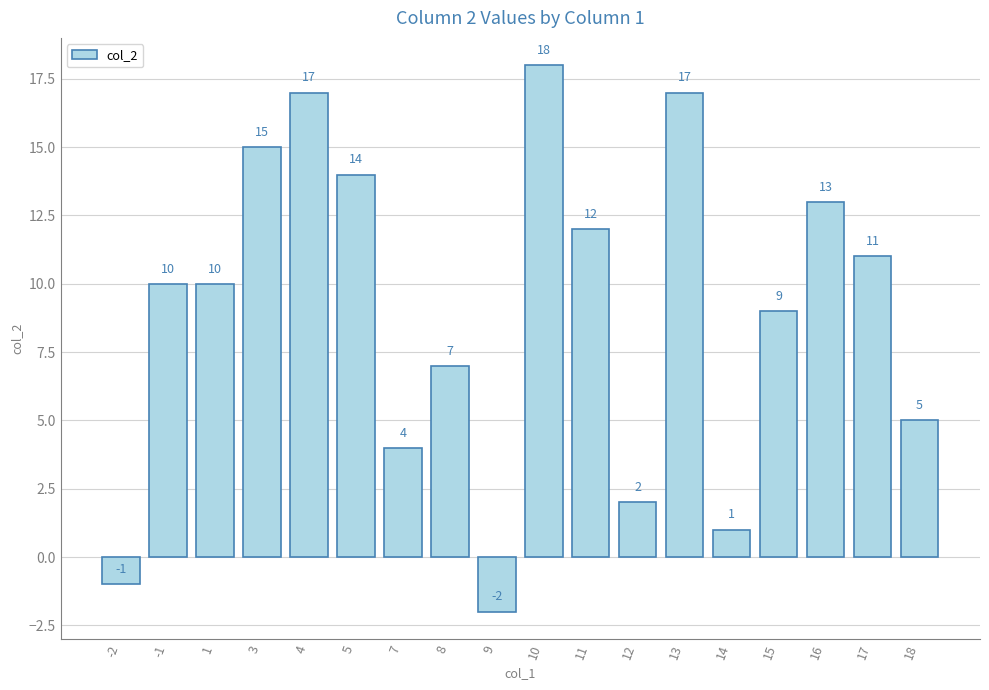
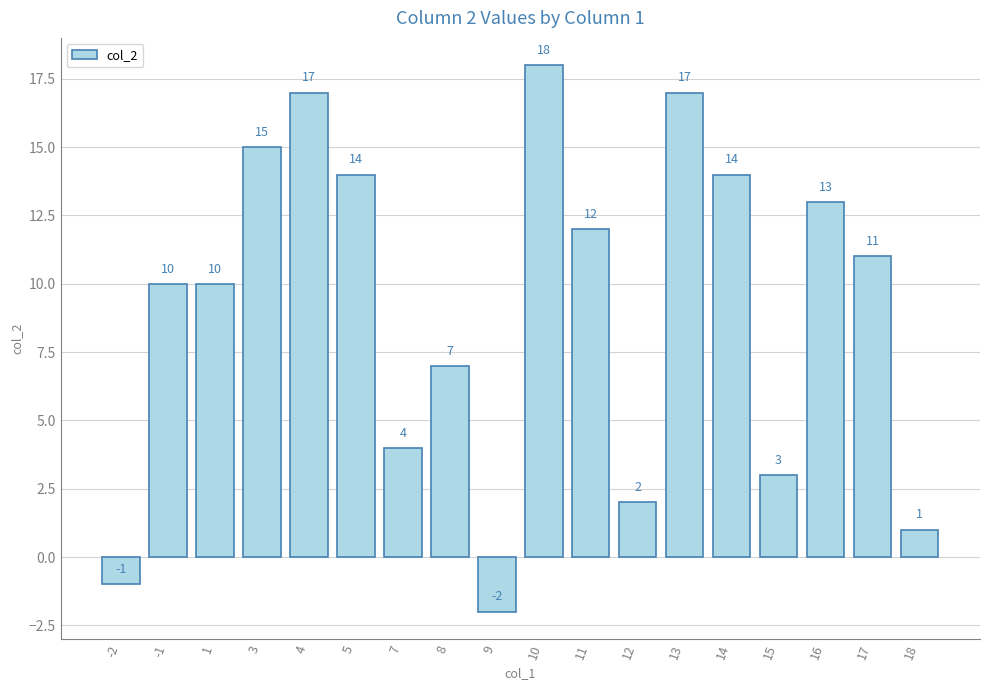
14: 1 -> 14
15: 9 -> 3
18: 5 -> 1
